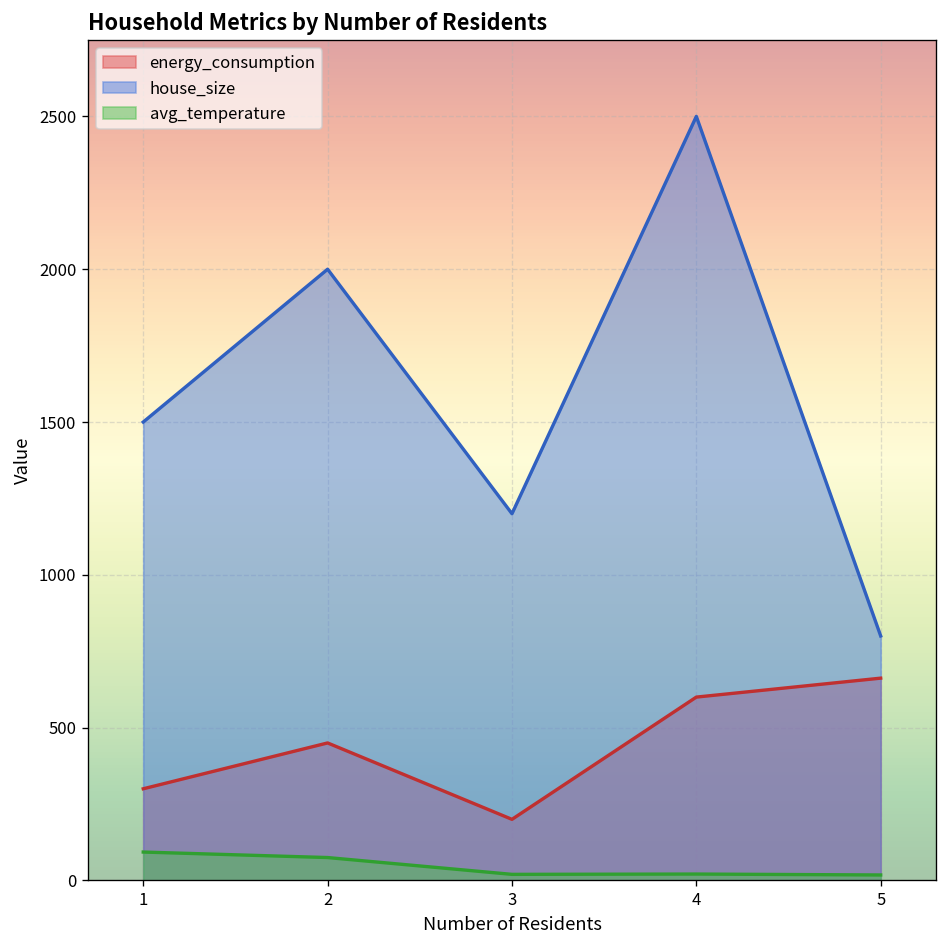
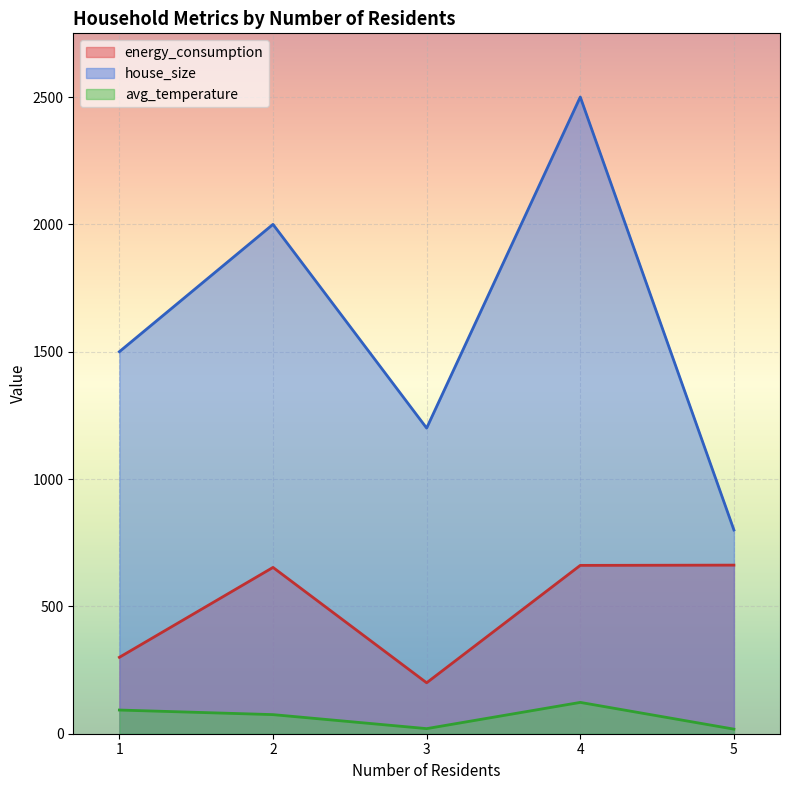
energy_consumption, 2: 450 -> 650
energy_consumption, 4: 600 -> 660
avg_temperature, 4: 20 -> 120
